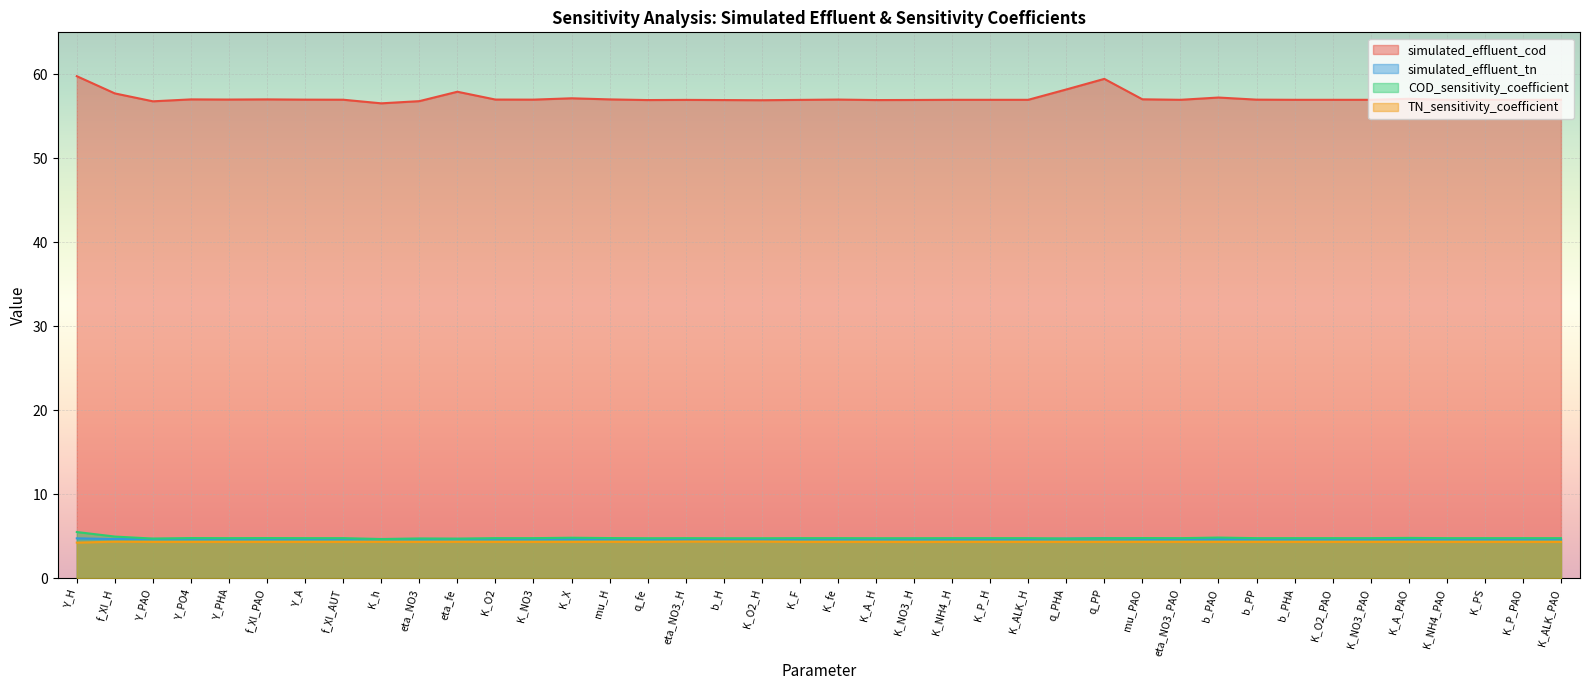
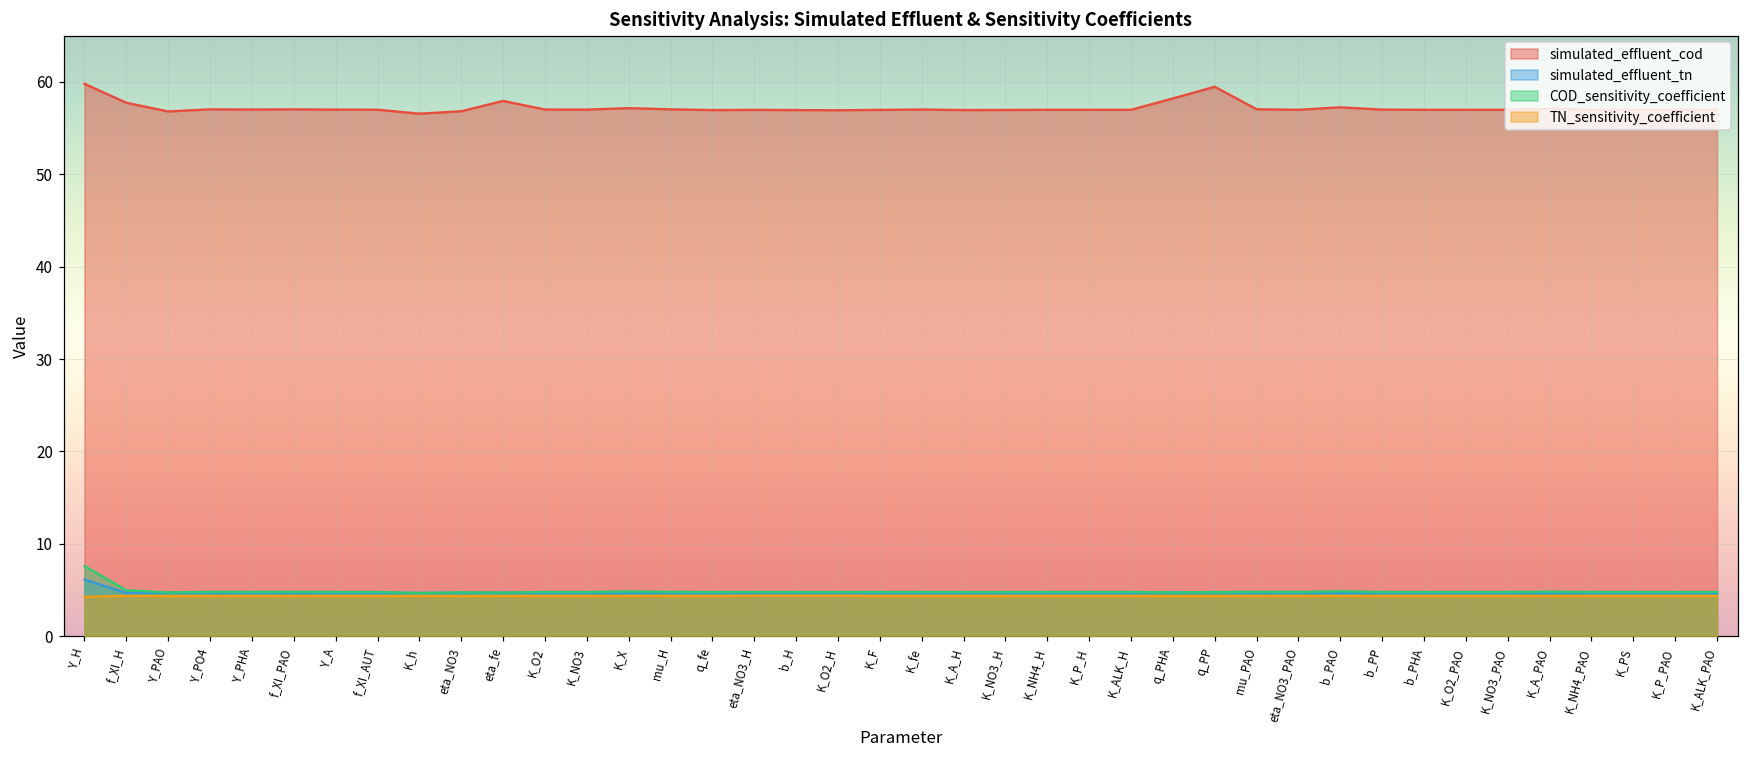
simulated_effluent_tn, Y_H: 5 -> 6
COD_sensitivity_coefficient, Y_H: 6 -> 8
